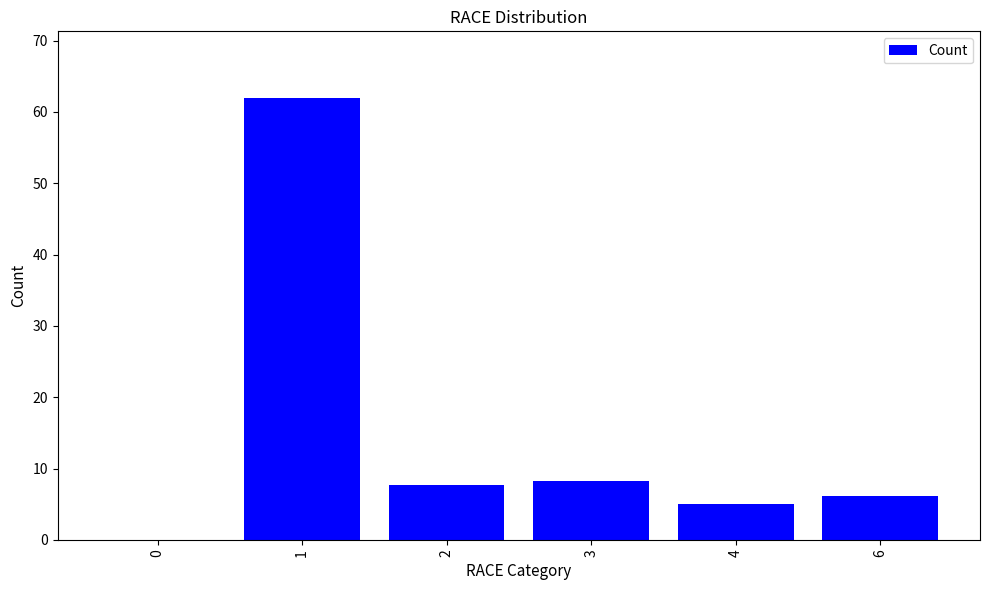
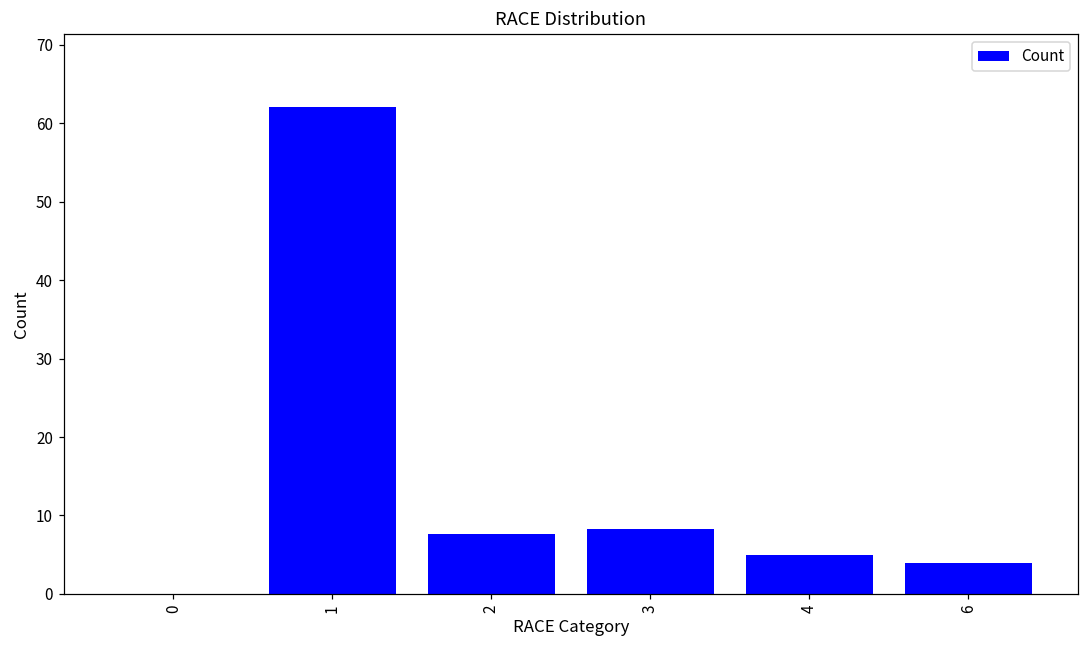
6: 6 -> 4
